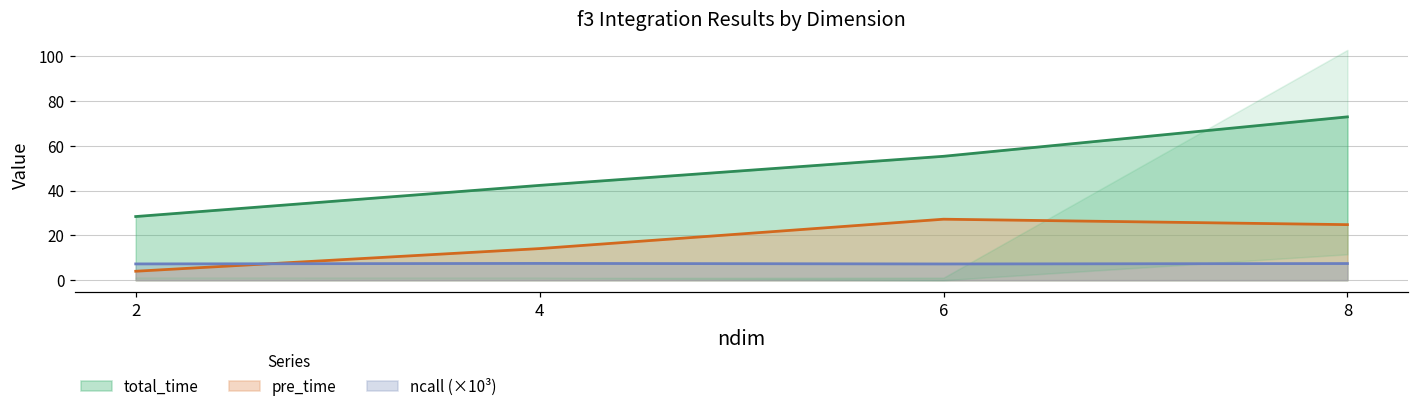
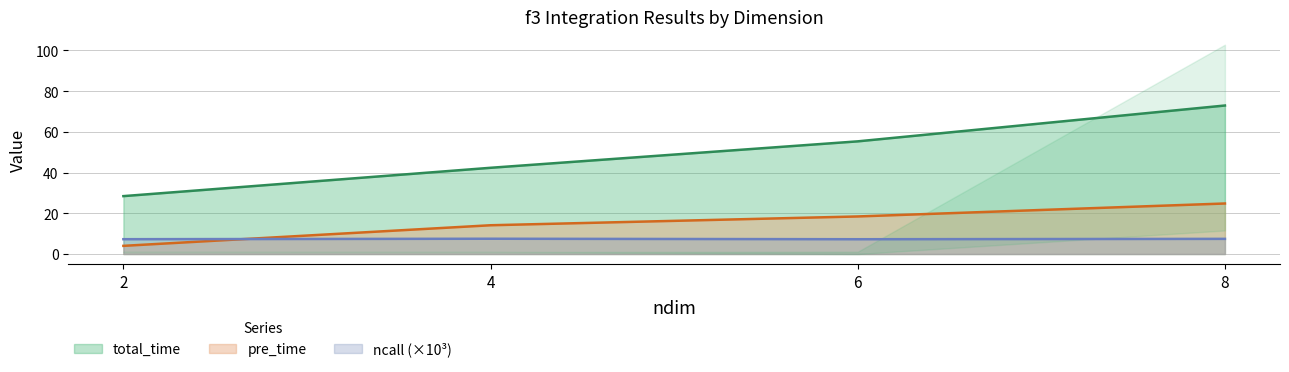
pre_time, 6: 27 -> 18
